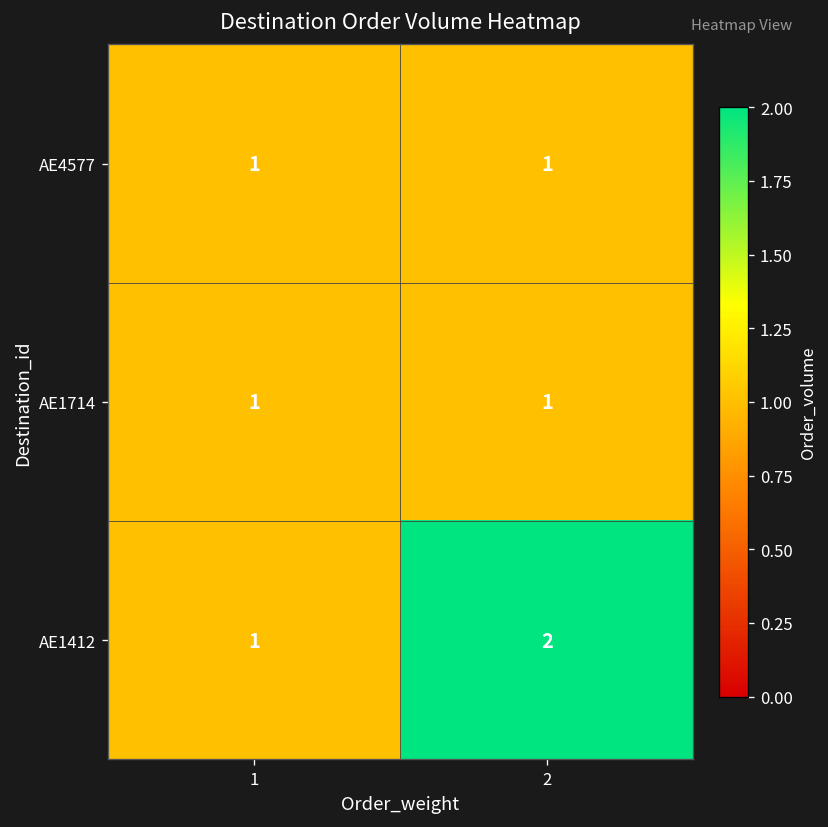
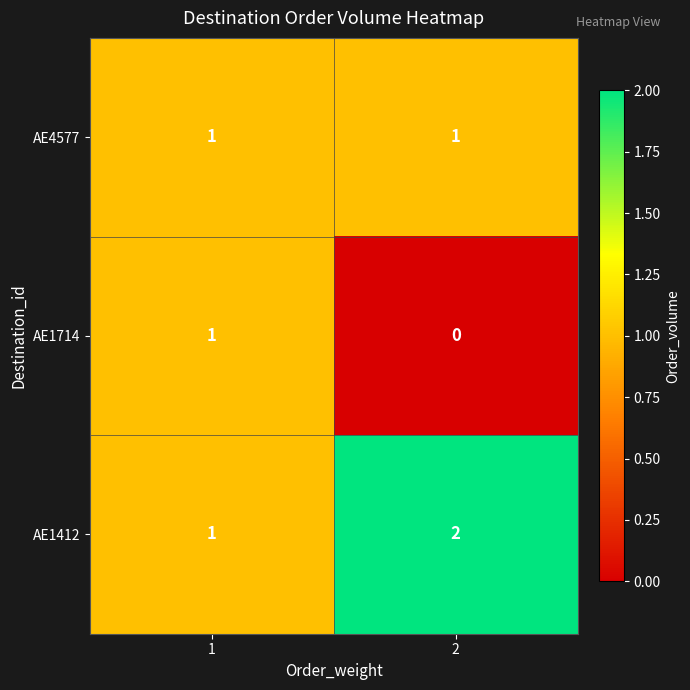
AE1714, 2: 1 -> 0
